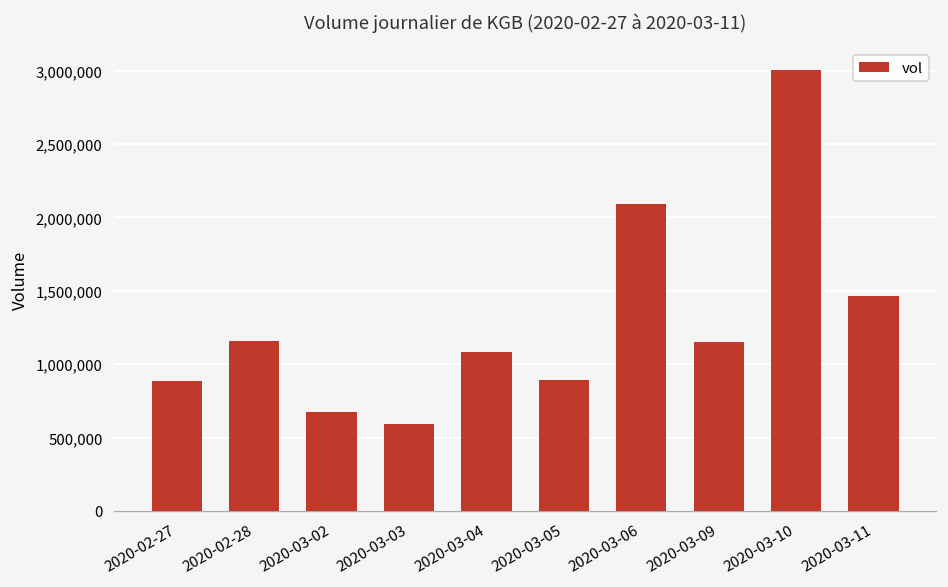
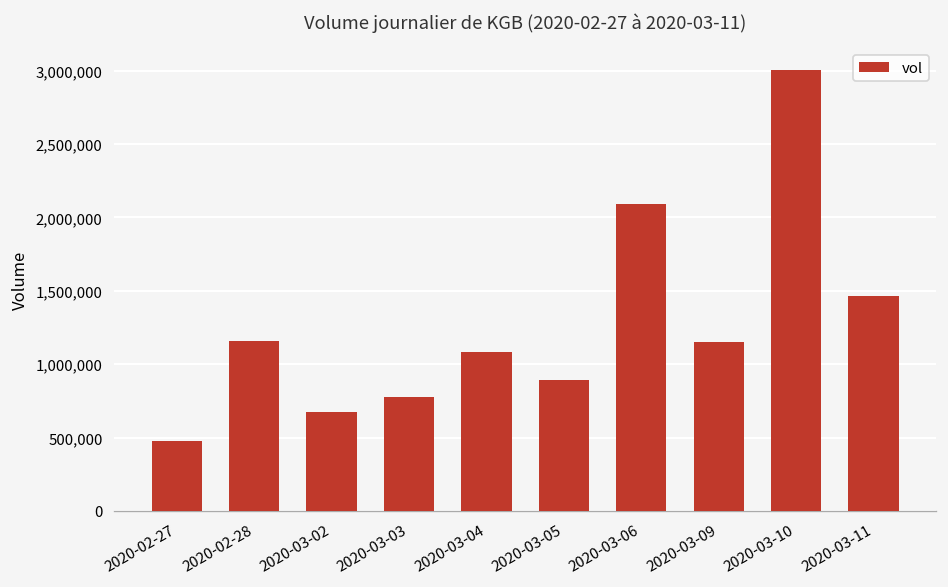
2020-02-27: 880,000 -> 480,000
2020-03-03: 600,000 -> 780,000
